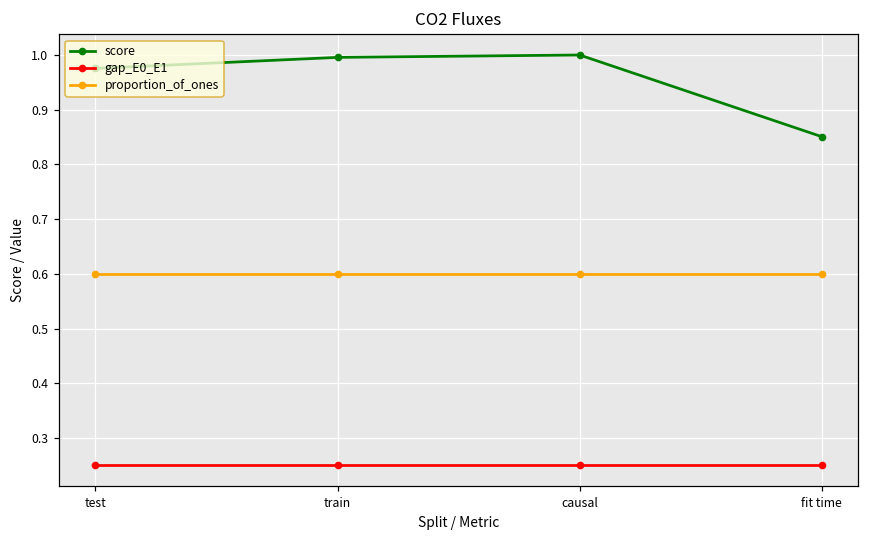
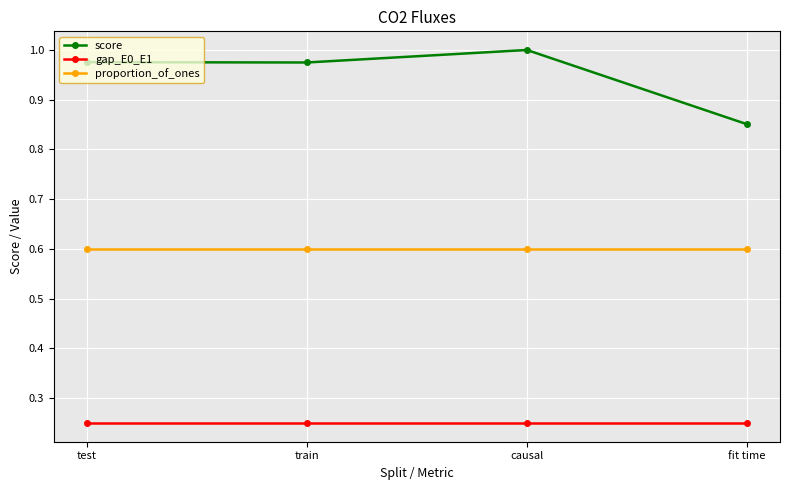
score, train: 1.00 -> 0.97
